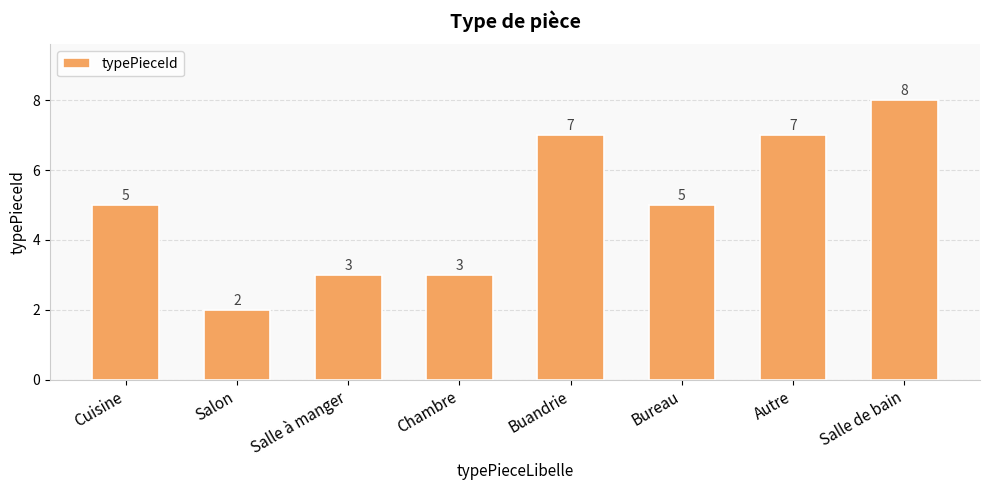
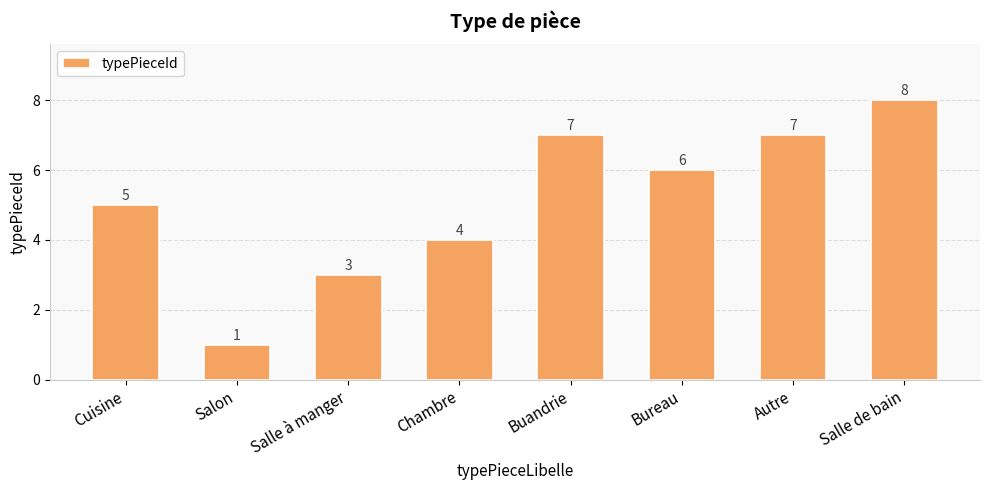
Salon: 2 -> 1
Chambre: 3 -> 4
Bureau: 5 -> 6
